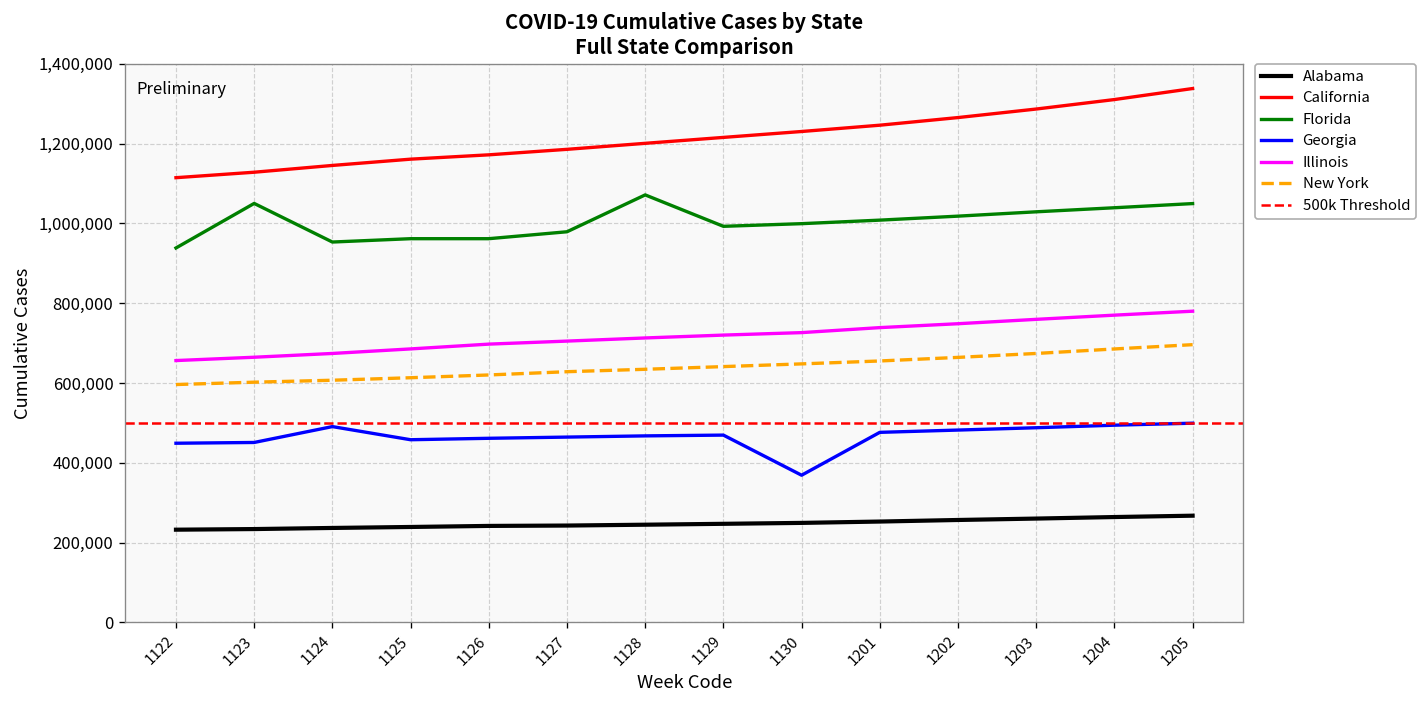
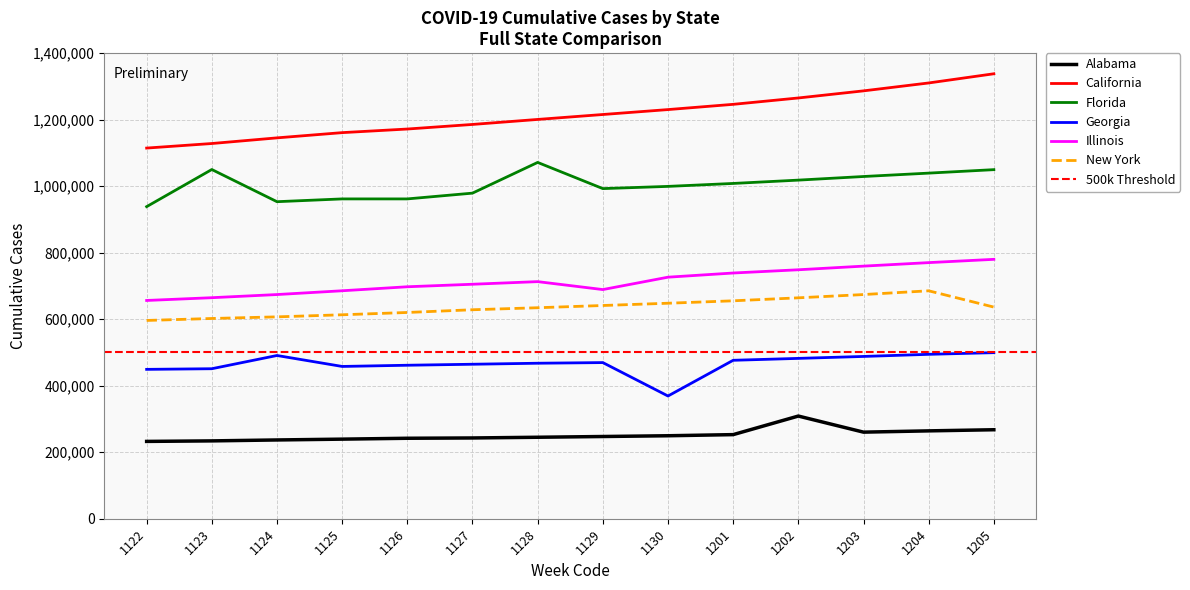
Illinois, 1129: 720,000 -> 690,000
Alabama, 1202: 260,000 -> 310,000
New York, 1205: 700,000 -> 640,000
